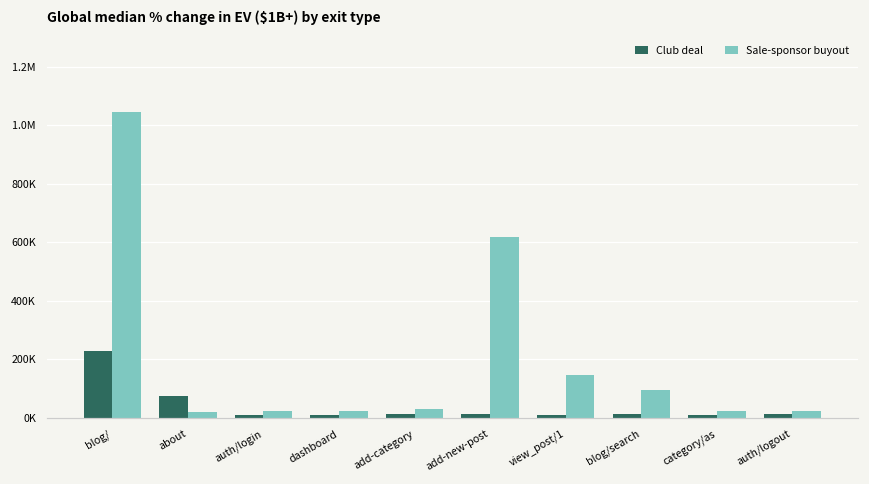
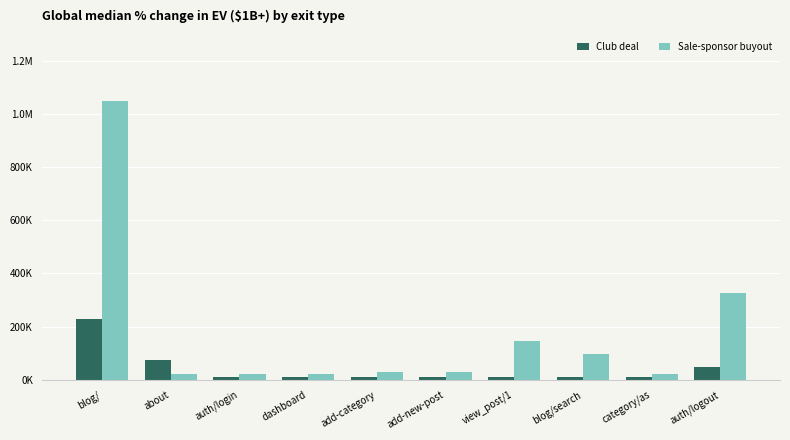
Sale-sponsor buyout, add-new-post: 620000 -> 30000
Club deal, auth/logout: 10000 -> 50000
Sale-sponsor buyout, auth/logout: 20000 -> 330000
